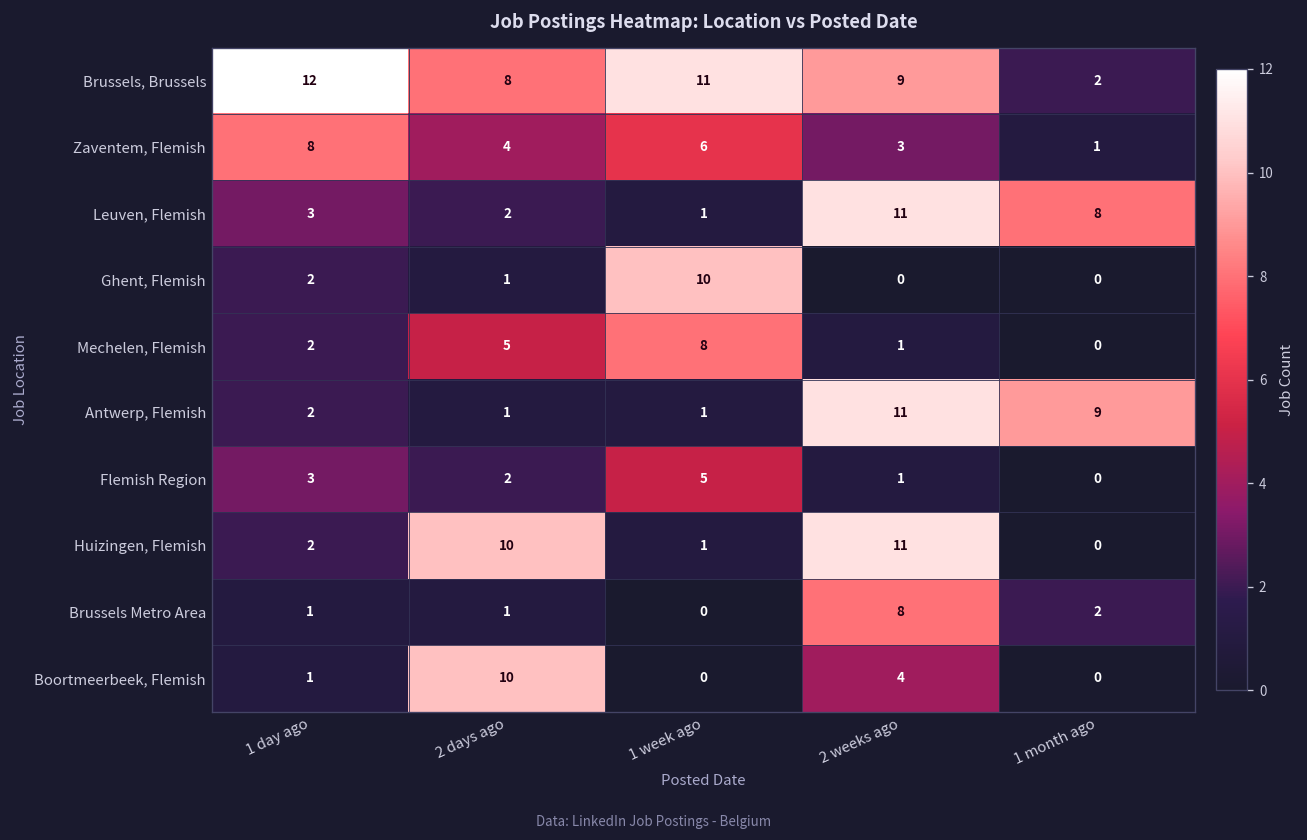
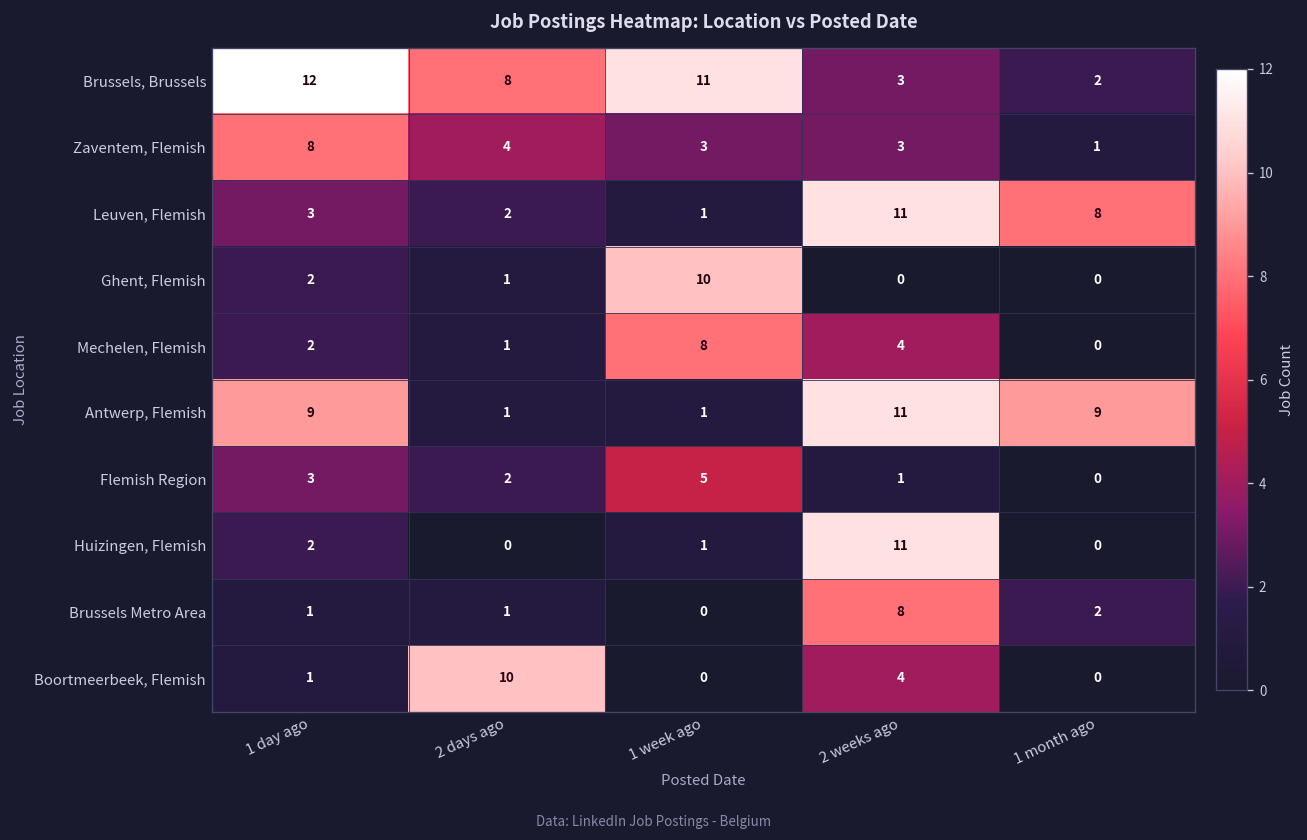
Brussels, Brussels, 2 weeks ago: 9 -> 3
Zaventem, Flemish, 1 week ago: 6 -> 3
Mechelen, Flemish, 2 days ago: 5 -> 1
Mechelen, Flemish, 2 weeks ago: 1 -> 4
Antwerp, Flemish, 1 day ago: 2 -> 9
Huizingen, Flemish, 2 days ago: 10 -> 0
